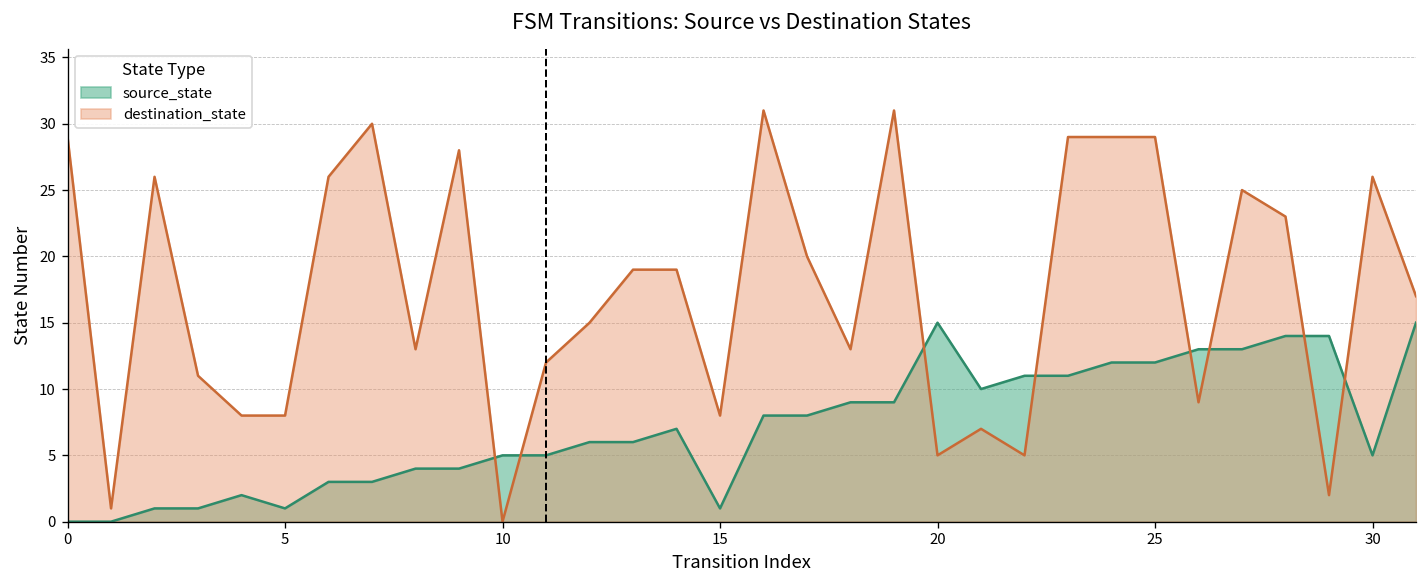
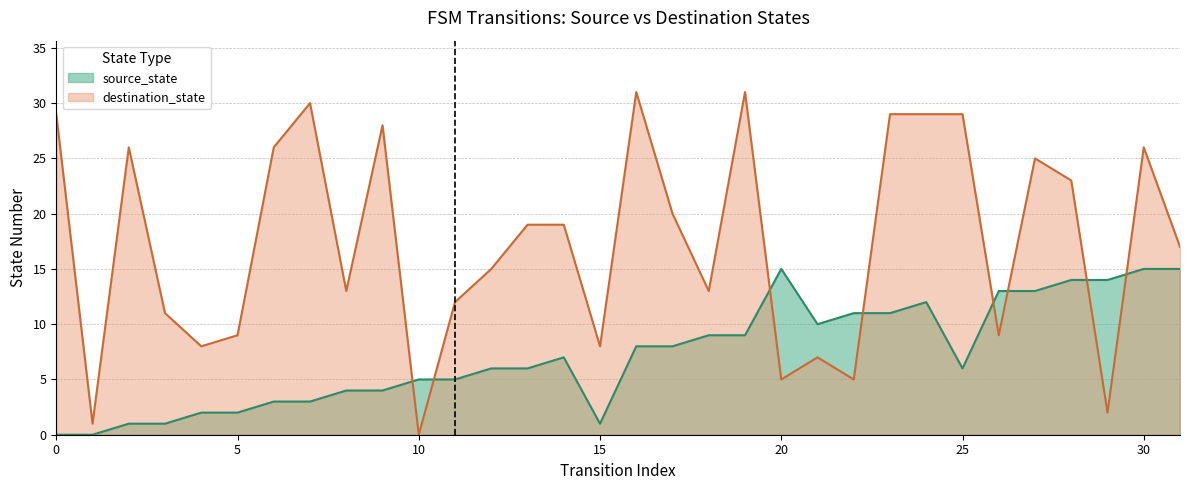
source_state, 5: 1 -> 2
destination_state, 5: 8 -> 9
source_state, 25: 12 -> 6
source_state, 30: 5 -> 15
